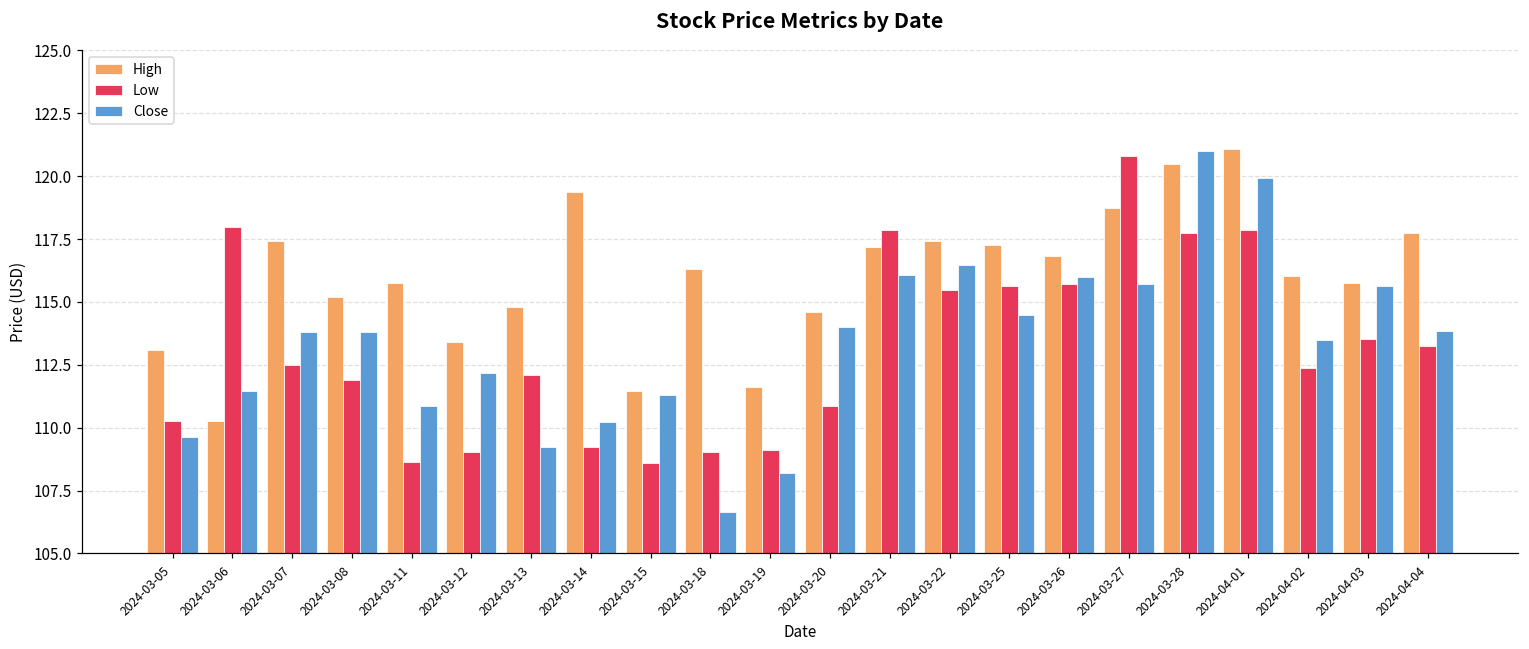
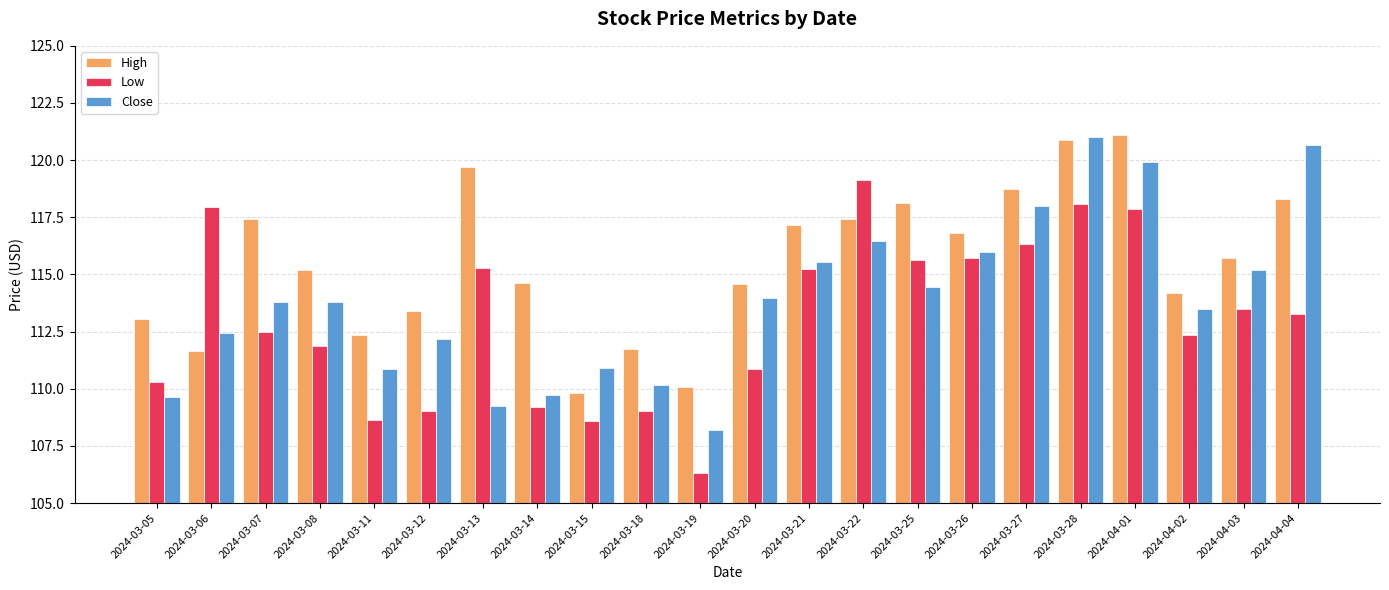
High, 2024-03-06: 110.3 -> 111.7
Close, 2024-03-06: 111.4 -> 112.4
High, 2024-03-11: 115.7 -> 112.3
High, 2024-03-13: 114.8 -> 119.7
Low, 2024-03-13: 112.1 -> 115.3
High, 2024-03-14: 119.4 -> 114.6
Close, 2024-03-14: 110.2 -> 109.7
High, 2024-03-15: 111.5 -> 109.8
Close, 2024-03-15: 111.3 -> 110.9
High, 2024-03-18: 116.3 -> 111.7
Close, 2024-03-18: 106.7 -> 110.2
High, 2024-03-19: 111.6 -> 110.1
Low, 2024-03-19: 109.1 -> 106.3
Low, 2024-03-21: 117.9 -> 115.3
Close, 2024-03-21: 116.1 -> 115.5
Low, 2024-03-22: 115.5 -> 119.2
High, 2024-03-25: 117.3 -> 118.1
Low, 2024-03-27: 120.8 -> 116.3
Close, 2024-03-27: 115.7 -> 118.0
High, 2024-03-28: 120.5 -> 120.9
Low, 2024-03-28: 117.7 -> 118.1
High, 2024-04-02: 116.0 -> 114.2
Close, 2024-04-03: 115.6 -> 115.2
High, 2024-04-04: 117.8 -> 118.3
Close, 2024-04-04: 113.8 -> 120.7
